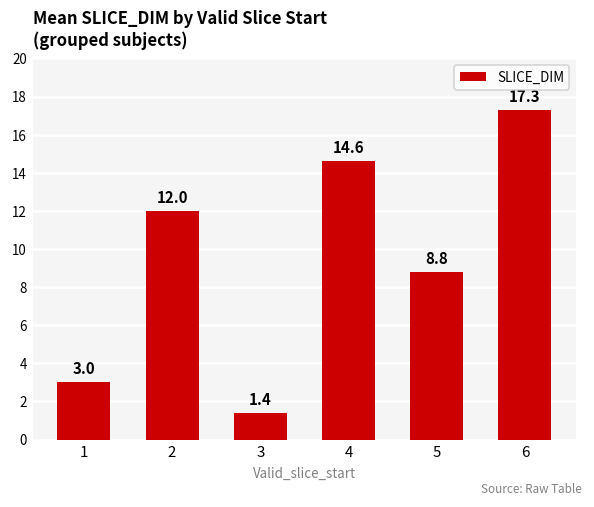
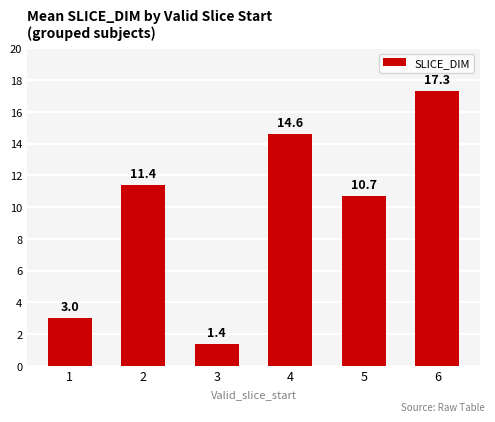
2: 12.0 -> 11.4
5: 8.8 -> 10.7
